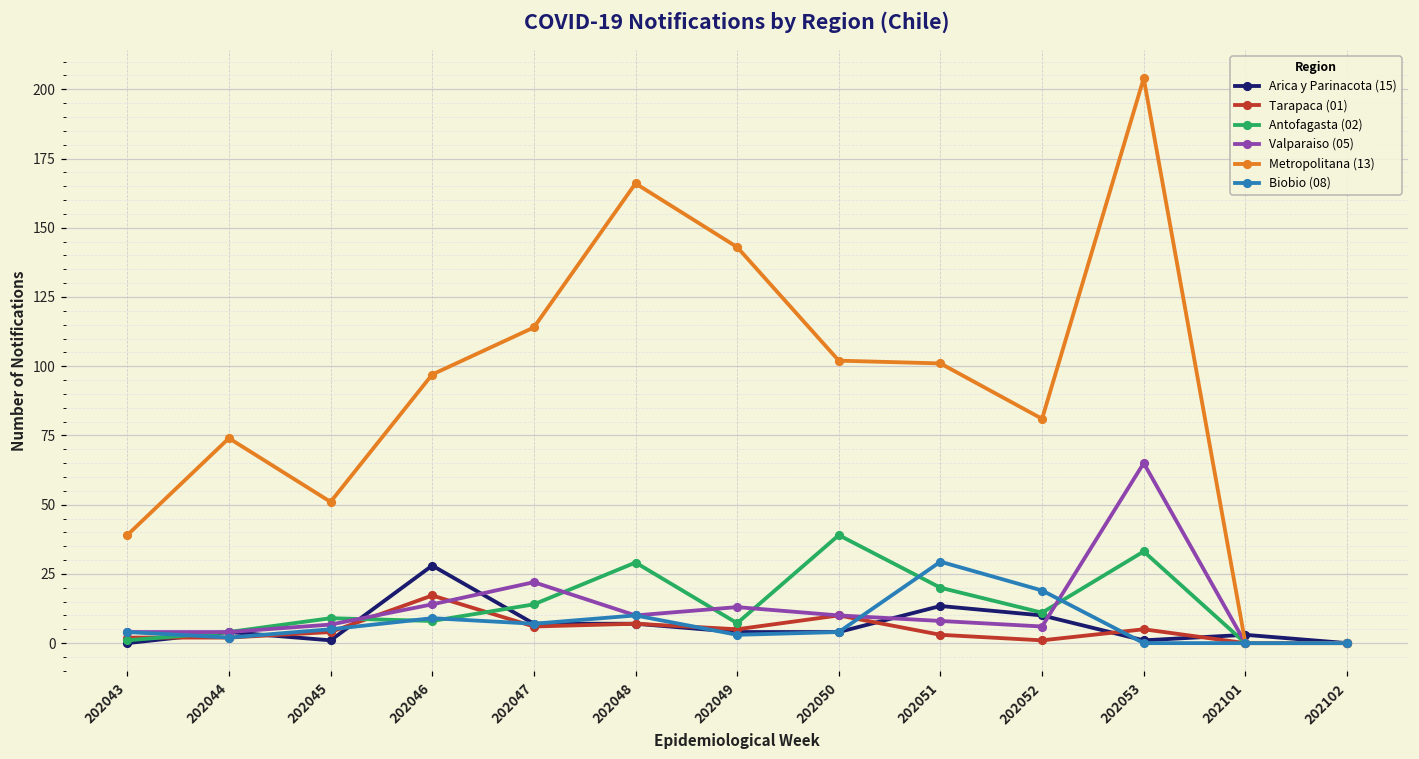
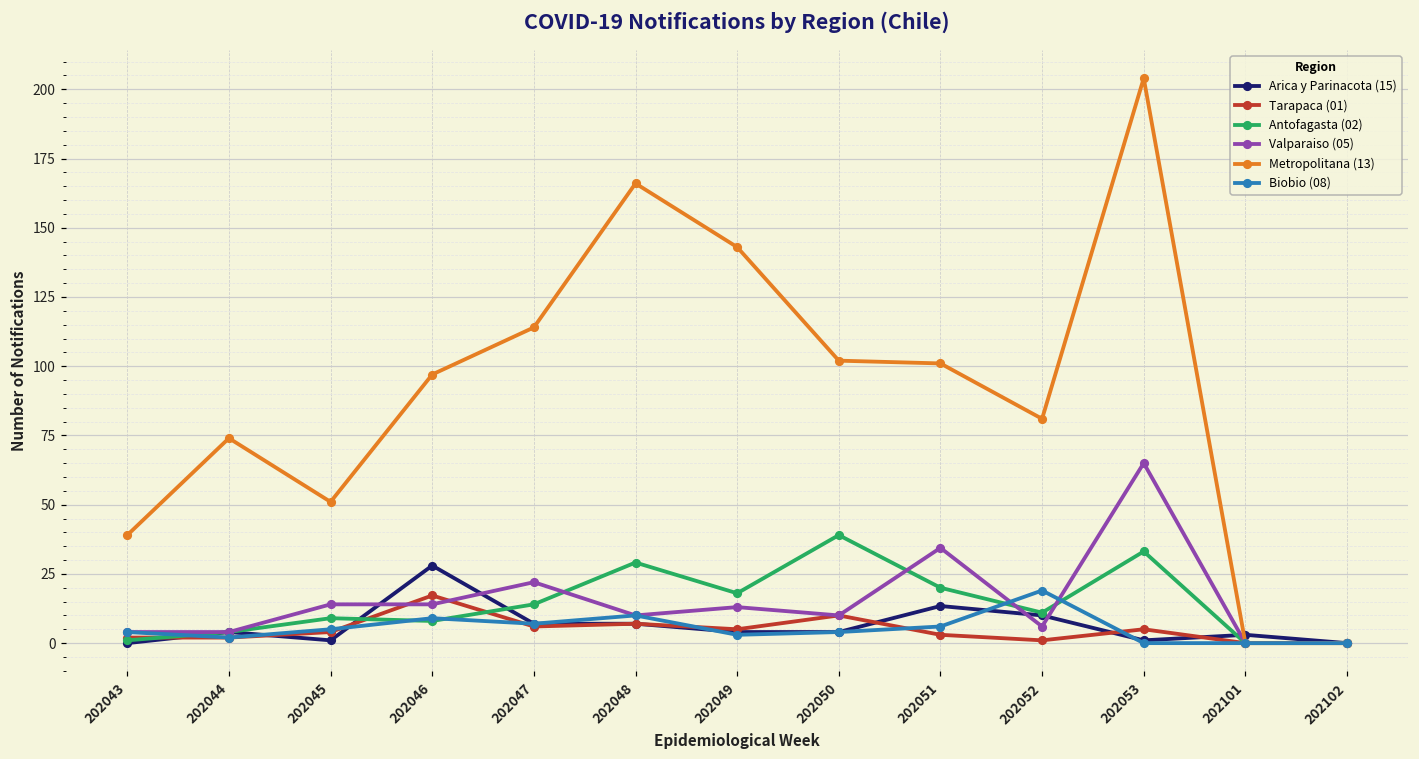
Valparaiso (05), 202045: 7 -> 14
Antofagasta (02), 202049: 7 -> 18
Valparaiso (05), 202051: 8 -> 34
Biobio (08), 202051: 29 -> 6
